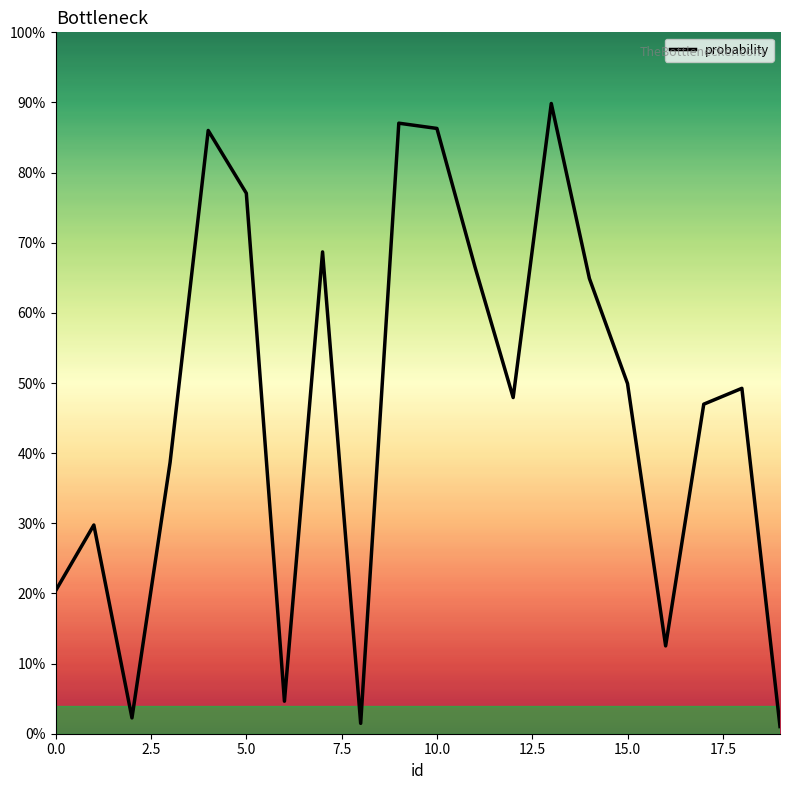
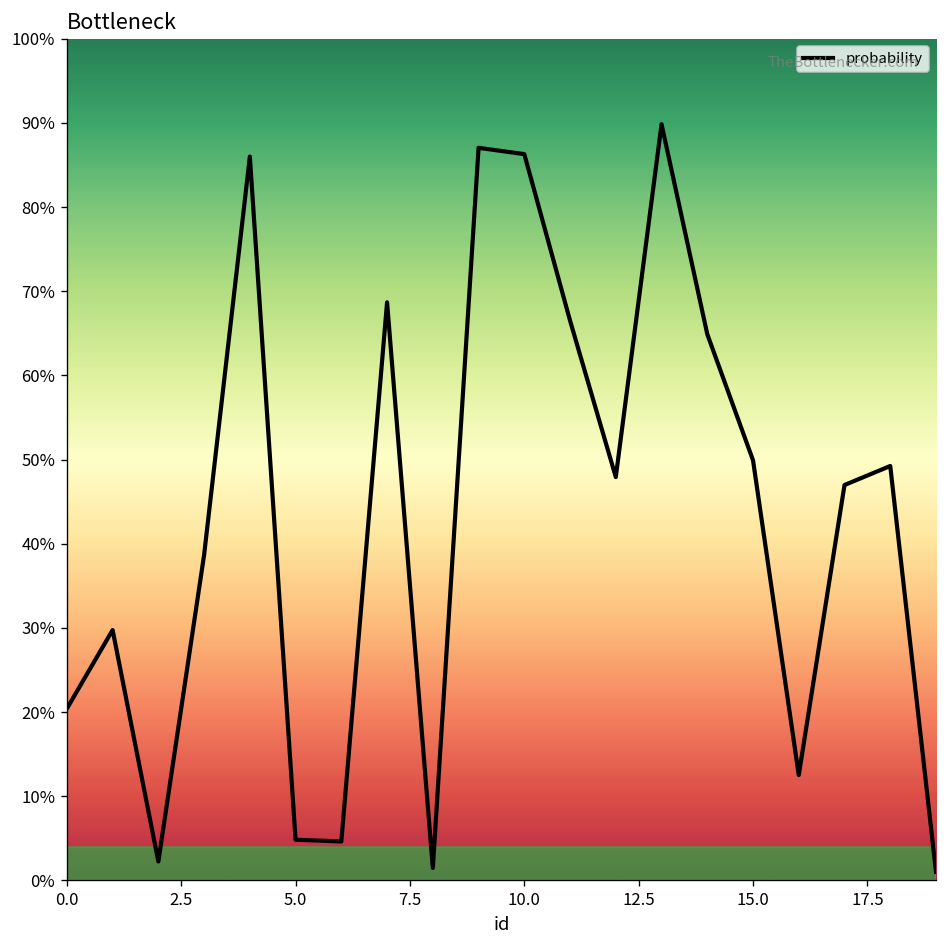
5.0: 77% -> 5%
